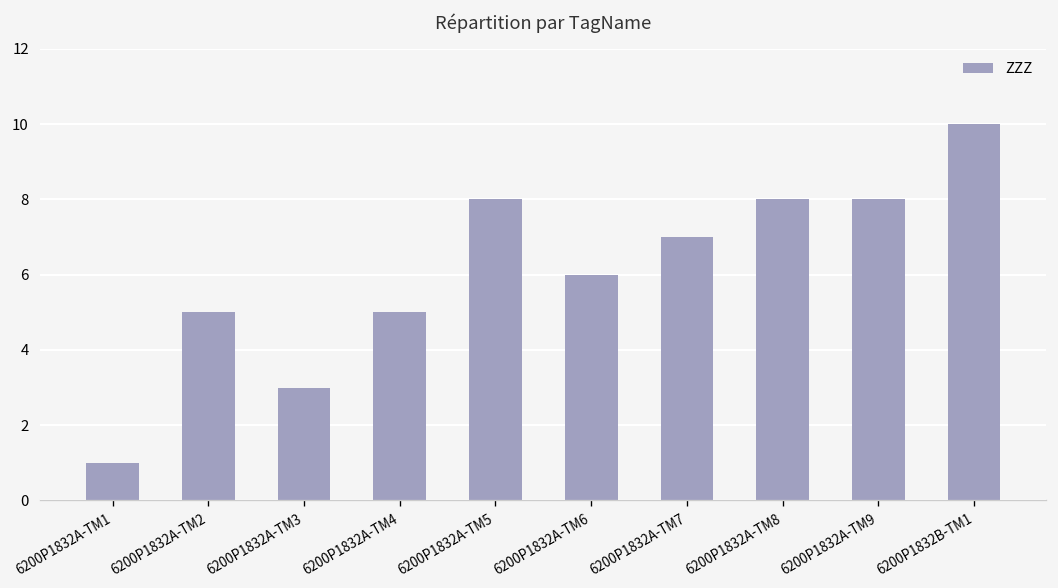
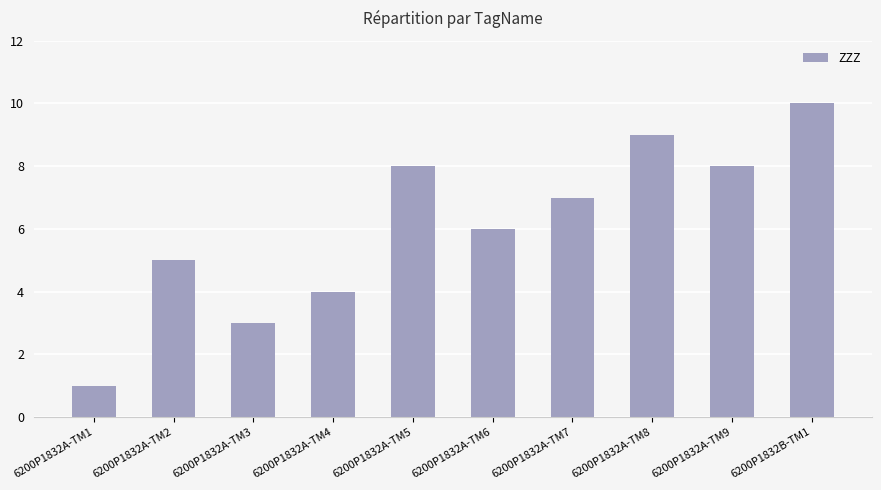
6200P1832A-TM4: 5 -> 4
6200P1832A-TM8: 8 -> 9
